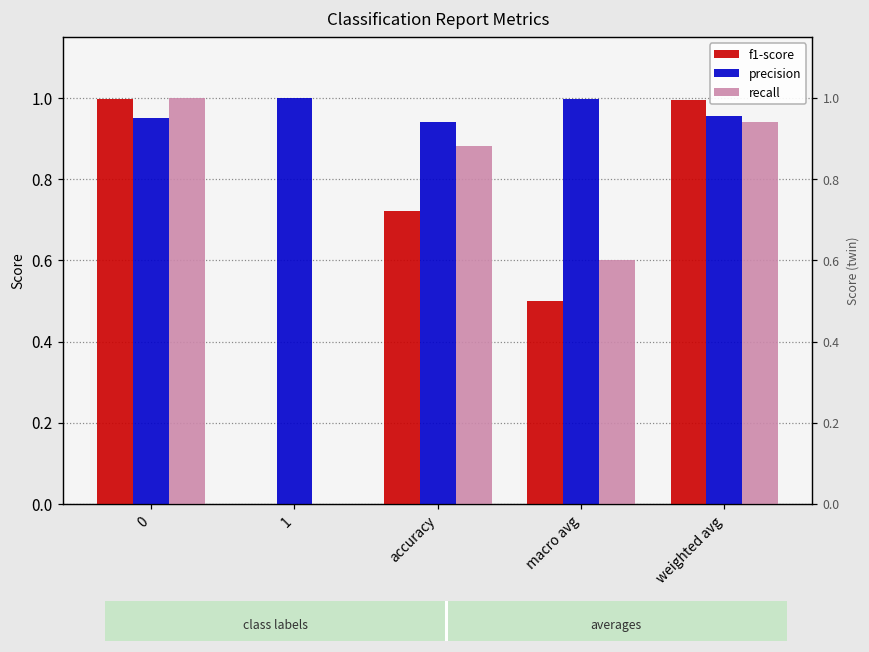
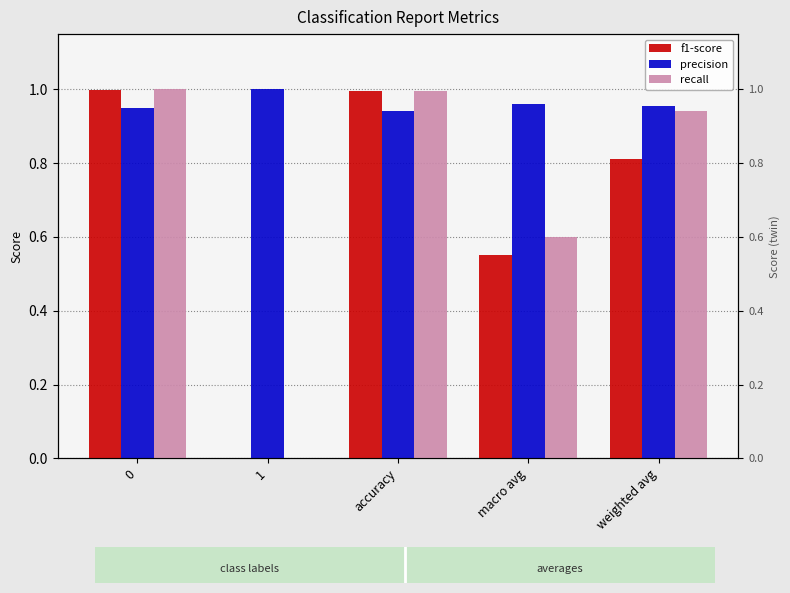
f1-score, accuracy: 0.72 -> 1.00
recall, accuracy: 0.88 -> 1.00
f1-score, macro avg: 0.50 -> 0.55
precision, macro avg: 1.00 -> 0.96
f1-score, weighted avg: 0.99 -> 0.81
